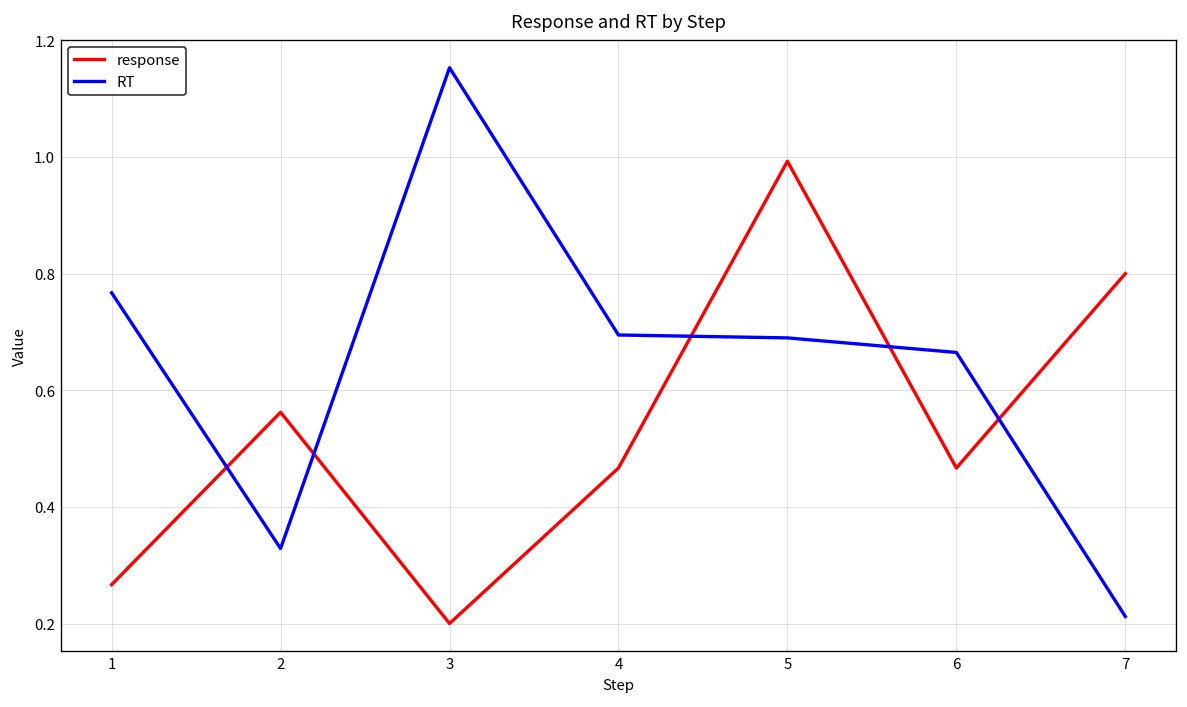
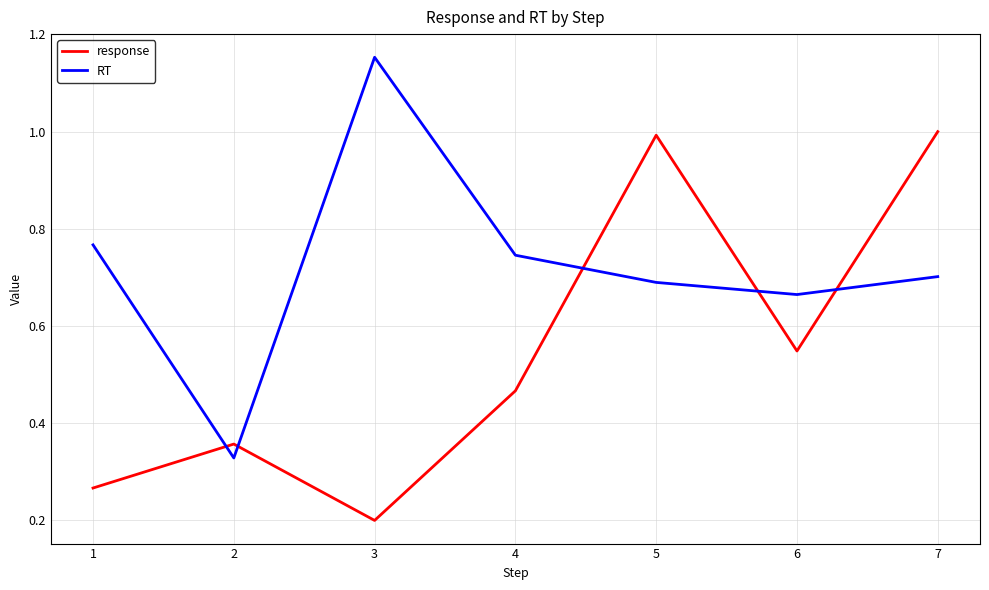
response, 2: 0.56 -> 0.36
RT, 4: 0.69 -> 0.75
response, 6: 0.47 -> 0.55
response, 7: 0.8 -> 1.0
RT, 7: 0.21 -> 0.70
